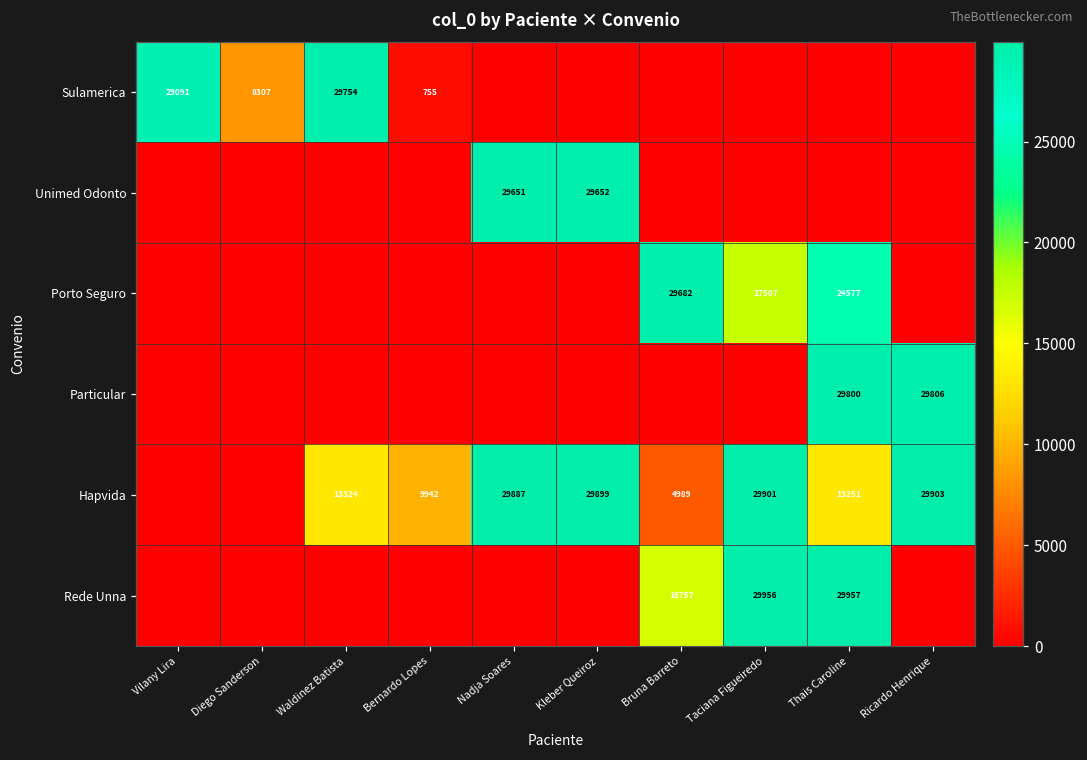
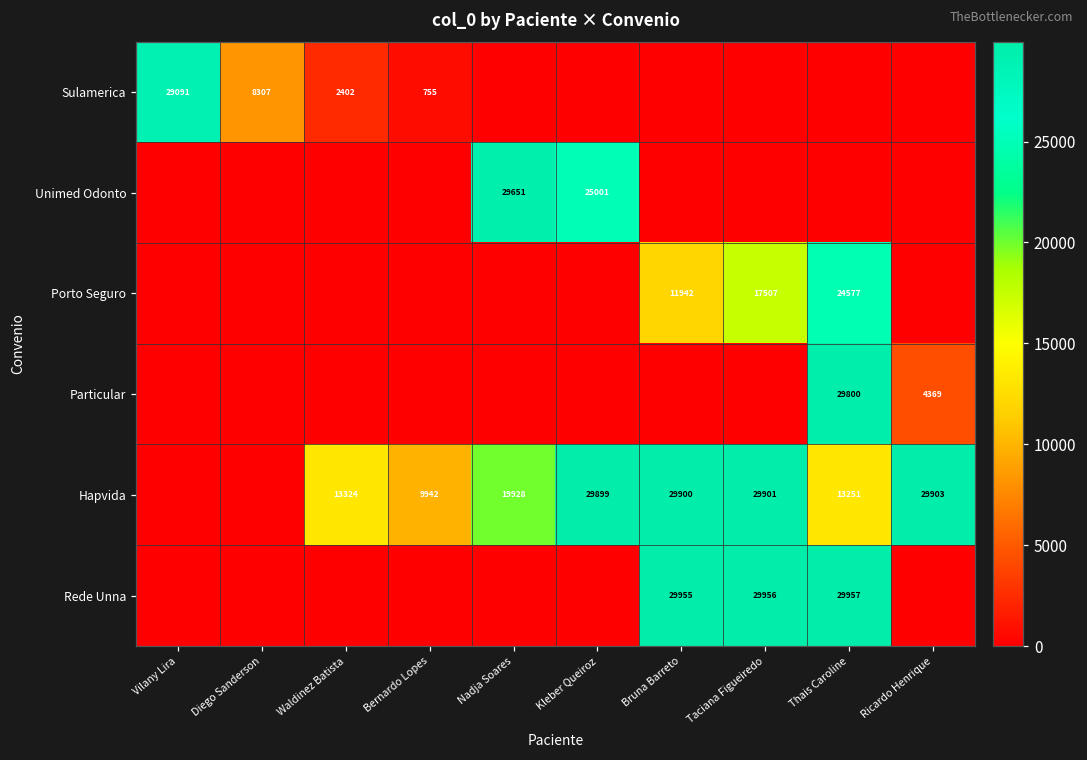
Sulamerica, Waldinez Batista: 29754 -> 2402
Unimed Odonto, Kleber Queiroz: 29652 -> 25001
Porto Seguro, Bruna Barreto: 29682 -> 11942
Particular, Ricardo Henrique: 29806 -> 4369
Hapvida, Nadja Soares: 29887 -> 19928
Hapvida, Bruna Barreto: 4989 -> 29900
Rede Unna, Bruna Barreto: 16757 -> 29955
